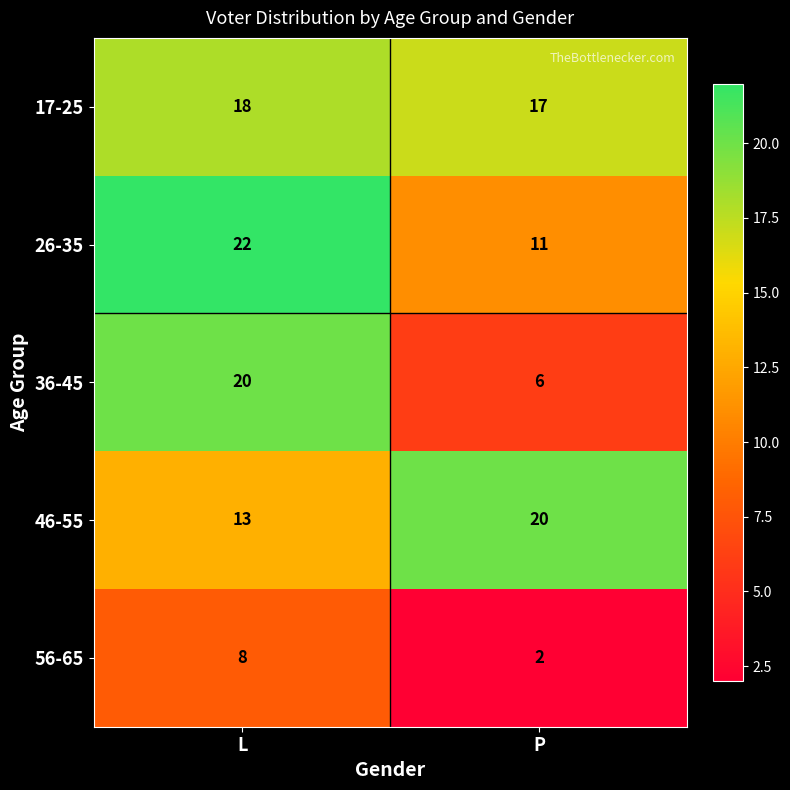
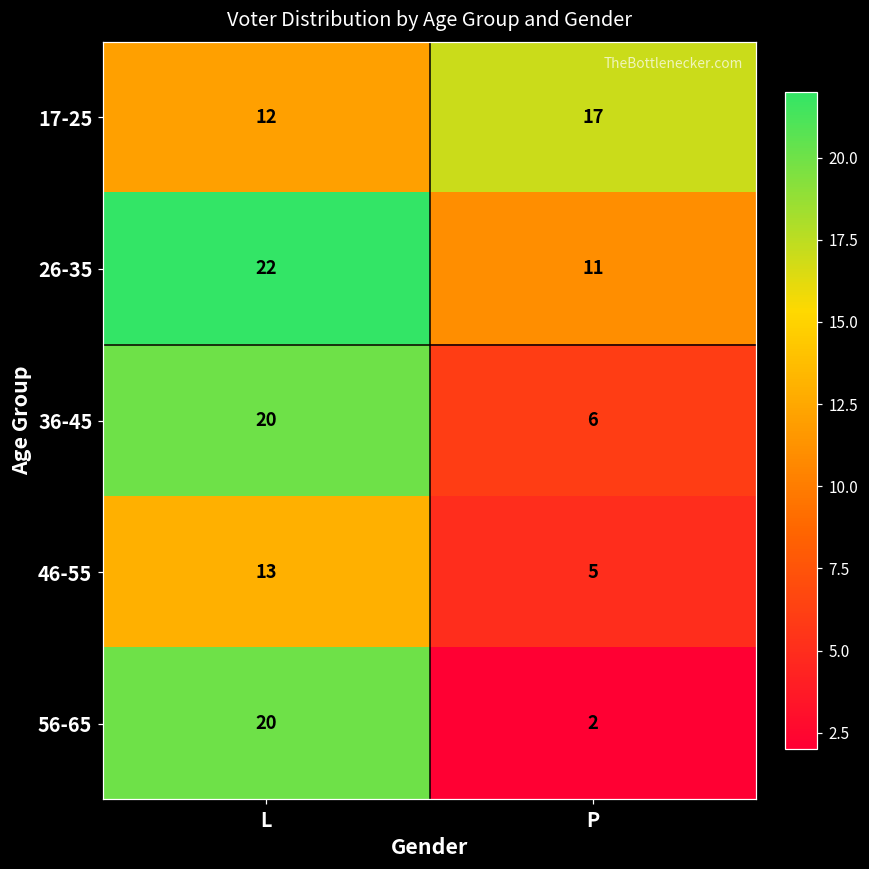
17-25, L: 18 -> 12
46-55, P: 20 -> 5
56-65, L: 8 -> 20
